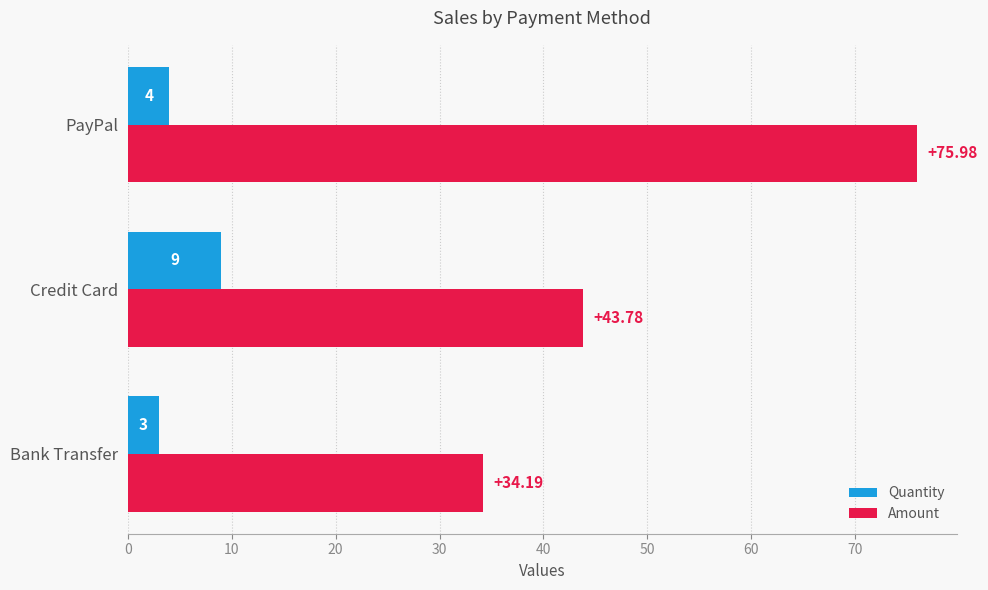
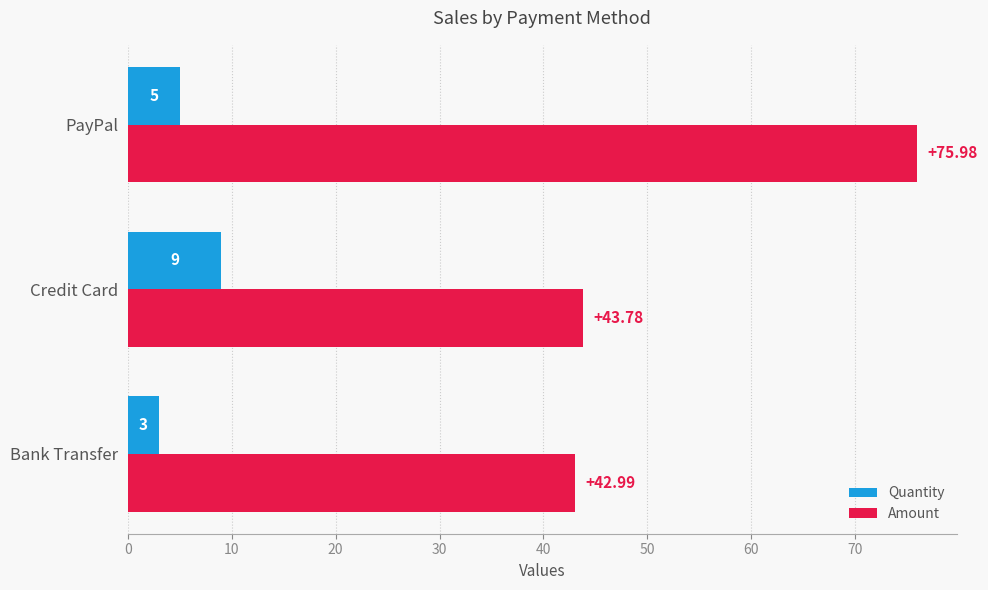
Quantity, PayPal: 4 -> 5
Amount, Bank Transfer: +34.19 -> +42.99
